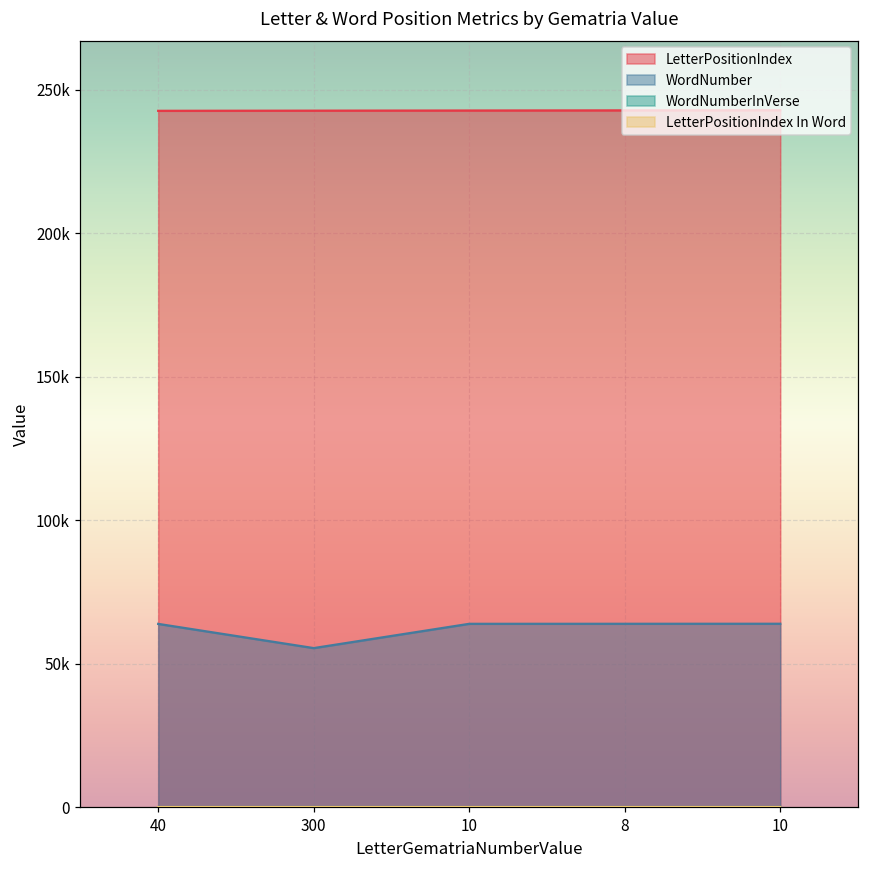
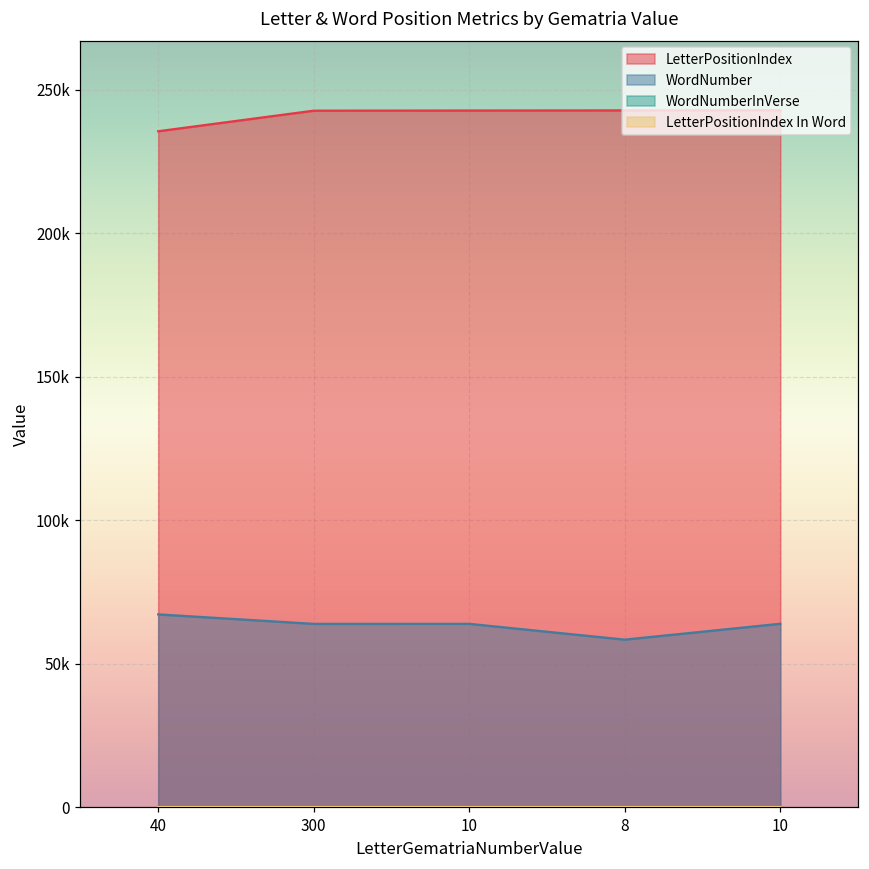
LetterPositionIndex, 40: 243000 -> 236000
WordNumber, 40: 64000 -> 67000
WordNumber, 300: 55000 -> 64000
WordNumber, 8: 64000 -> 58000
